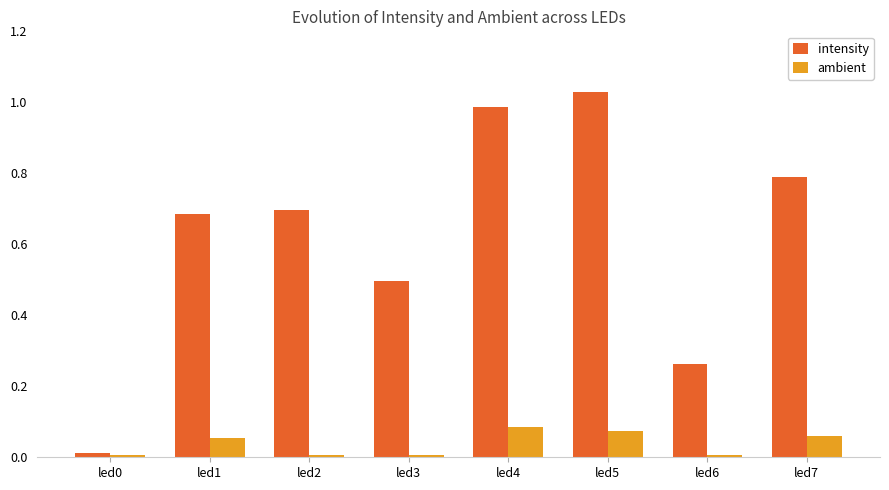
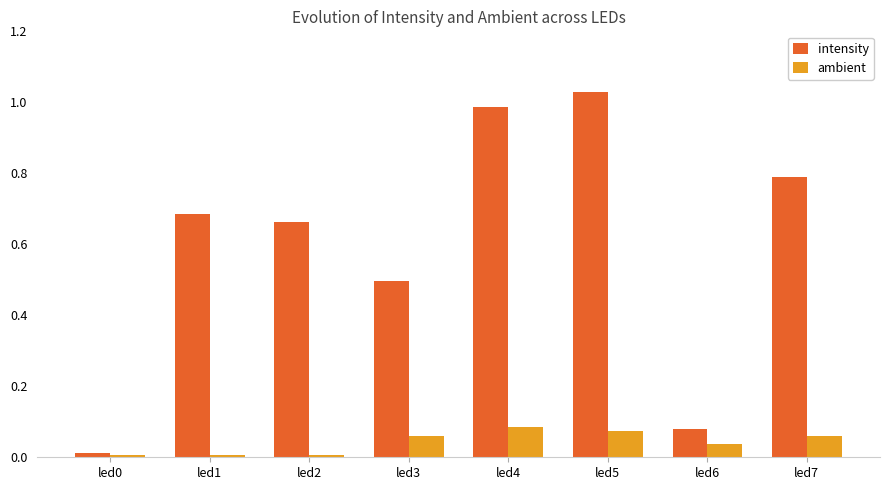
ambient, led1: 0.05 -> 0.01
intensity, led2: 0.70 -> 0.66
ambient, led3: 0.01 -> 0.06
intensity, led6: 0.26 -> 0.08
ambient, led6: 0.01 -> 0.04
